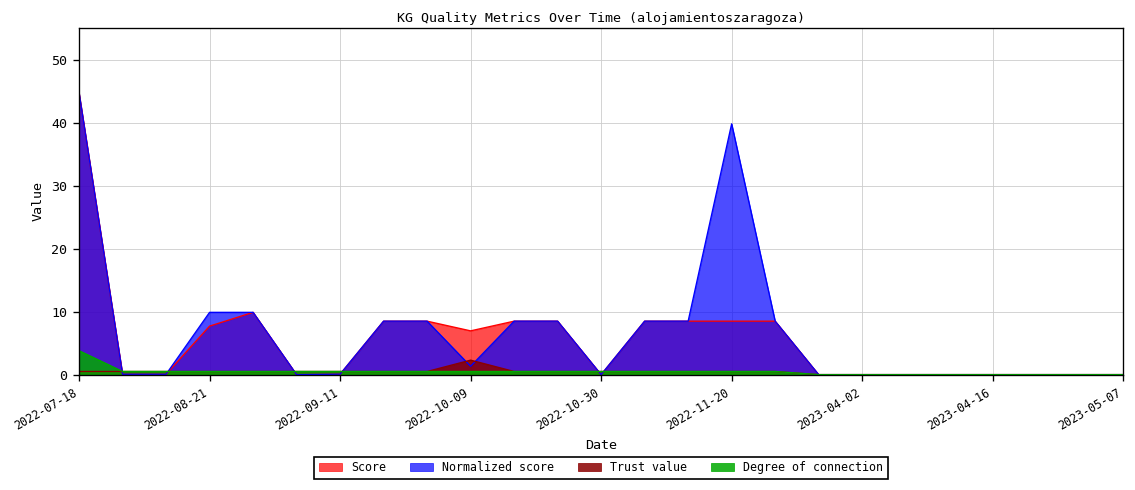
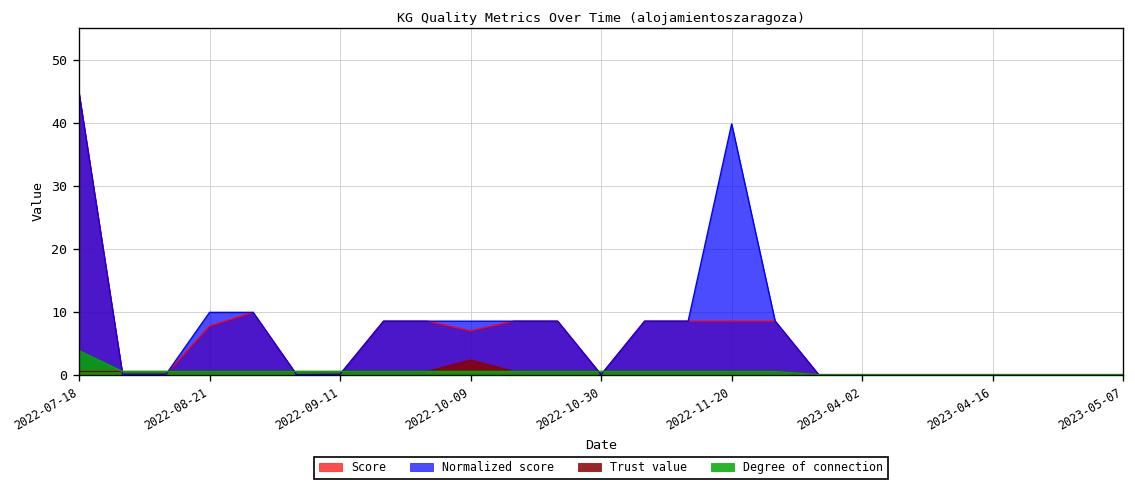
Normalized score, 2022-10-09: 1 -> 8
